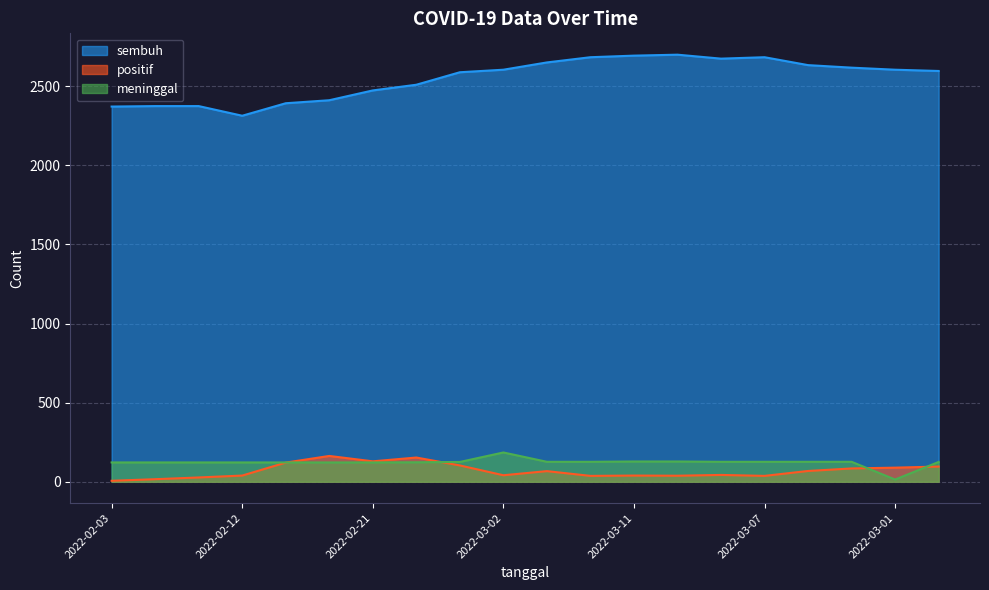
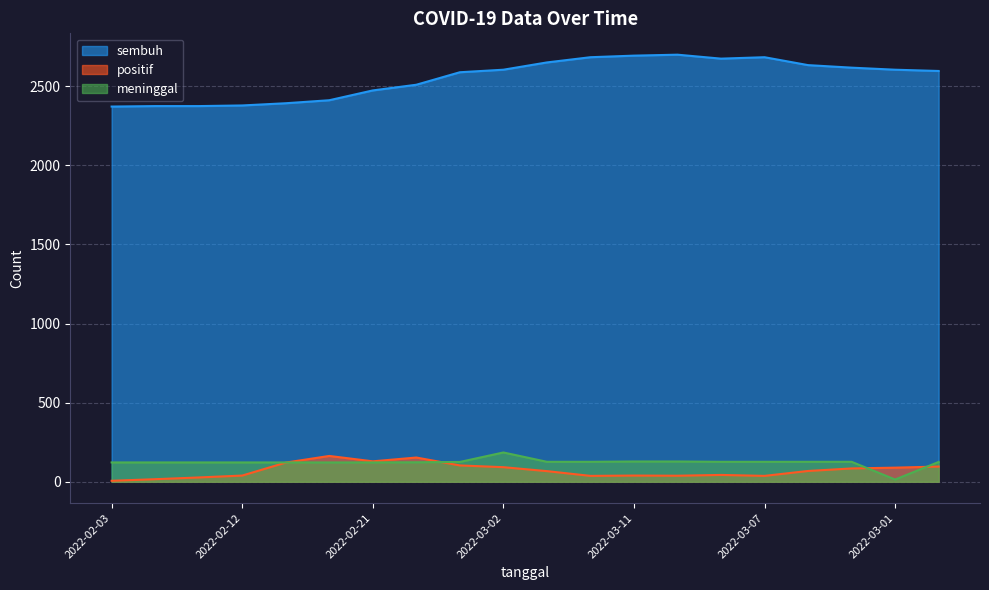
sembuh, 2022-02-12: 2310 -> 2380
positif, 2022-03-02: 40 -> 90
